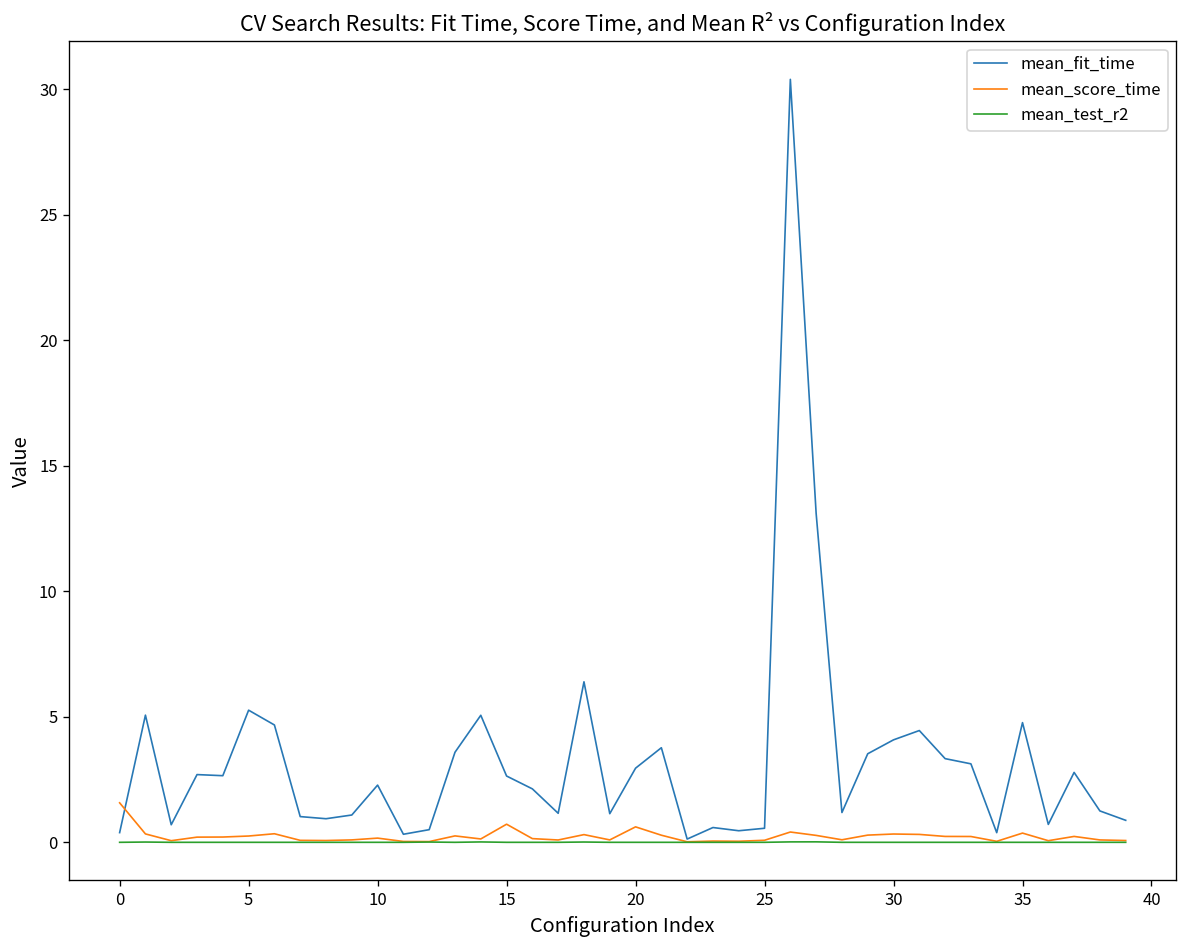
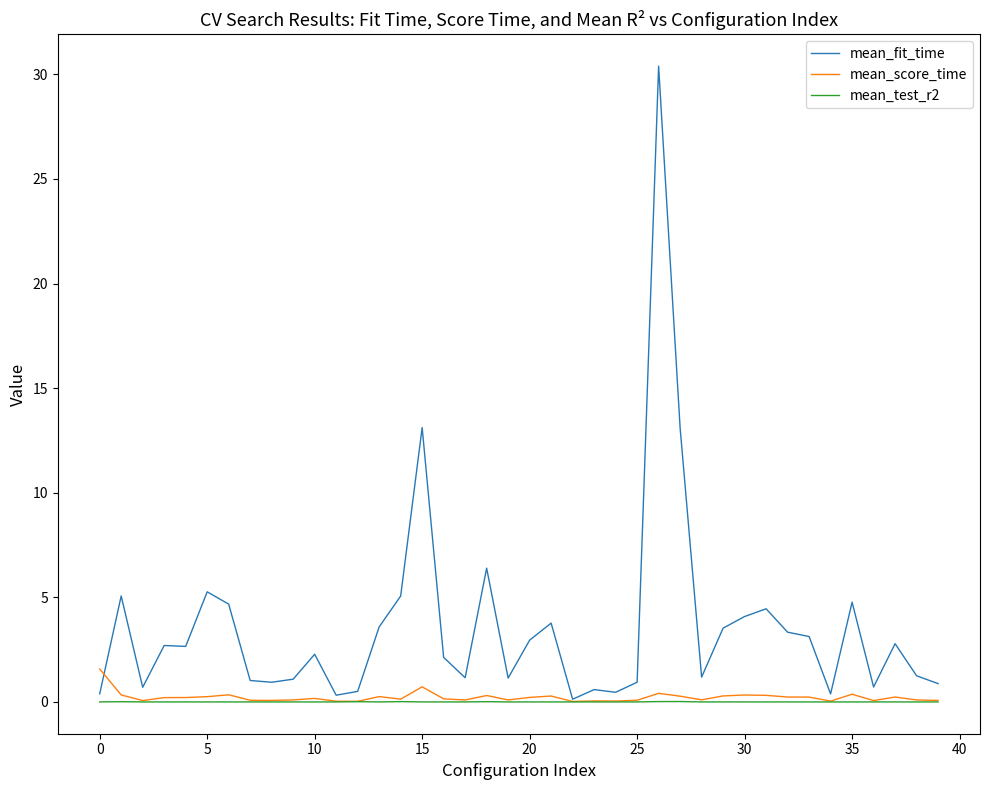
mean_fit_time, 15: 2.6 -> 13.1
mean_score_time, 20: 0.6 -> 0.2
mean_fit_time, 25: 0.5 -> 0.9
